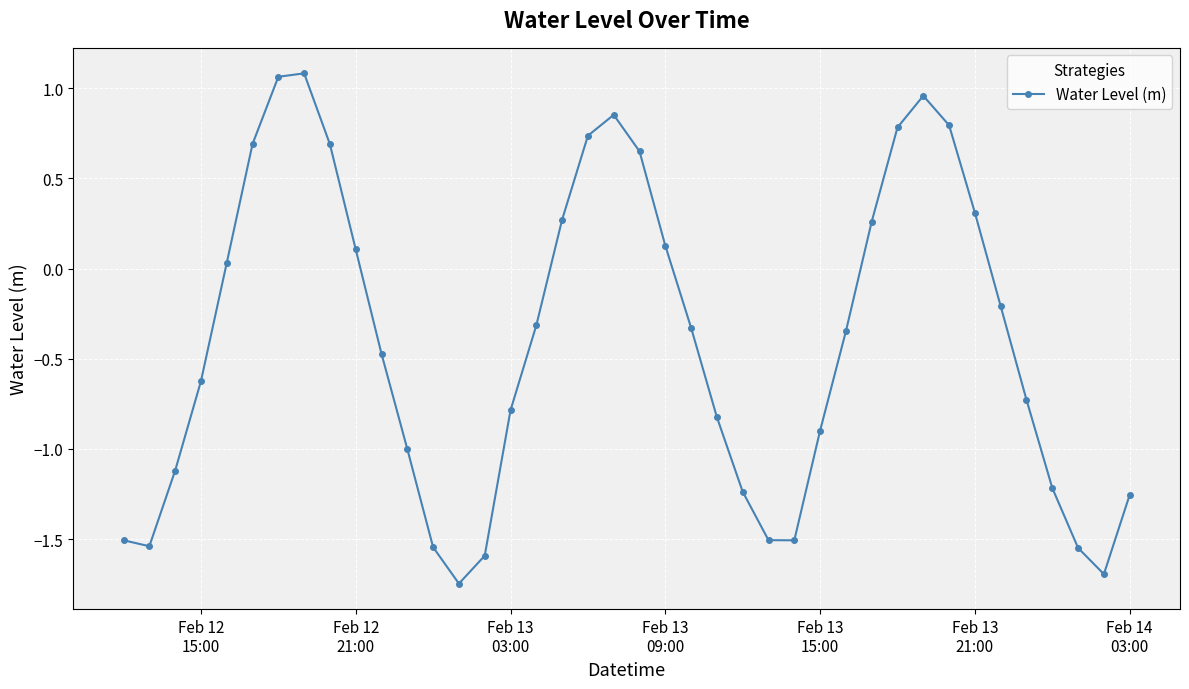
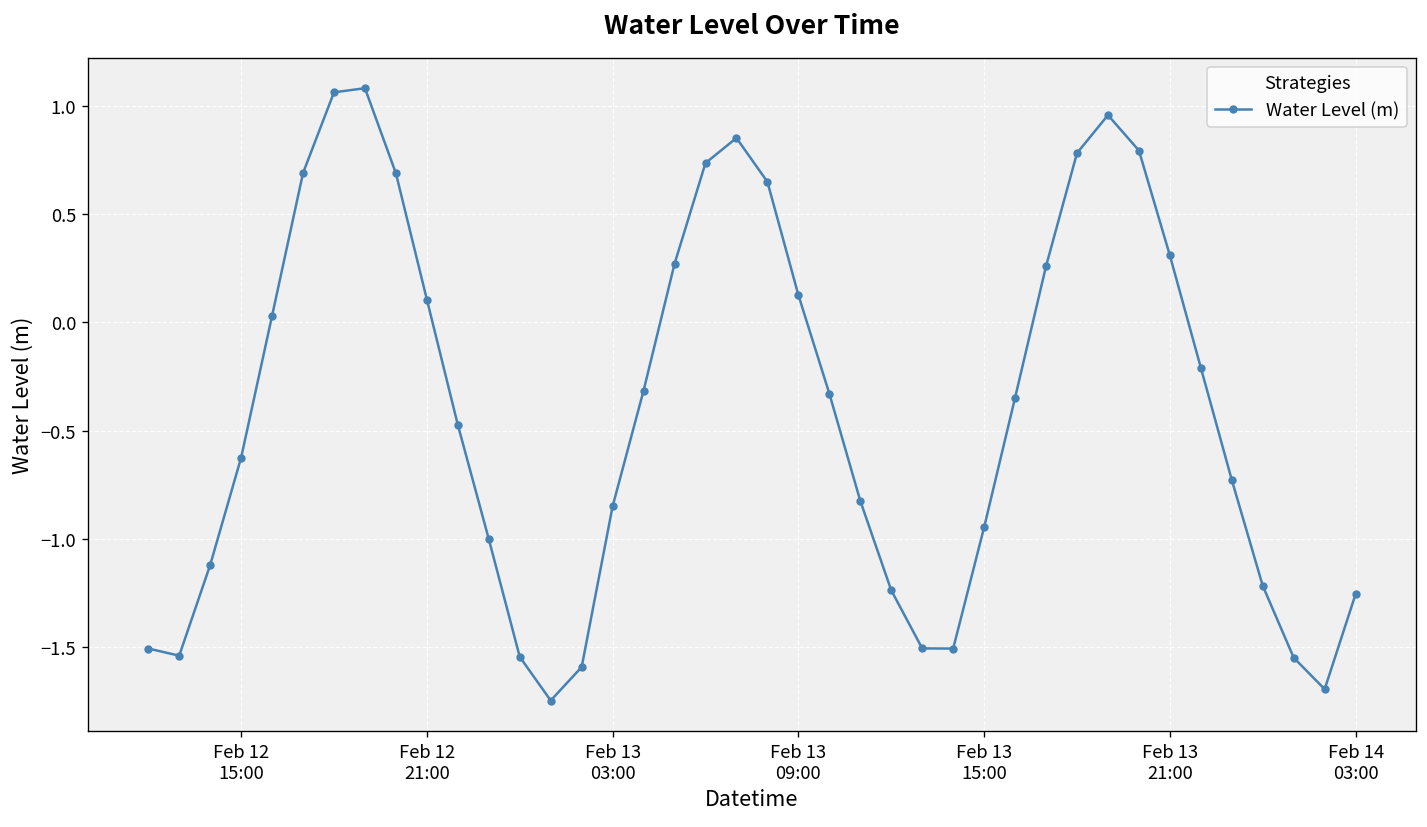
Feb 13 03:00: -0.79 -> -0.85
Feb 13 15:00: -0.90 -> -0.95
